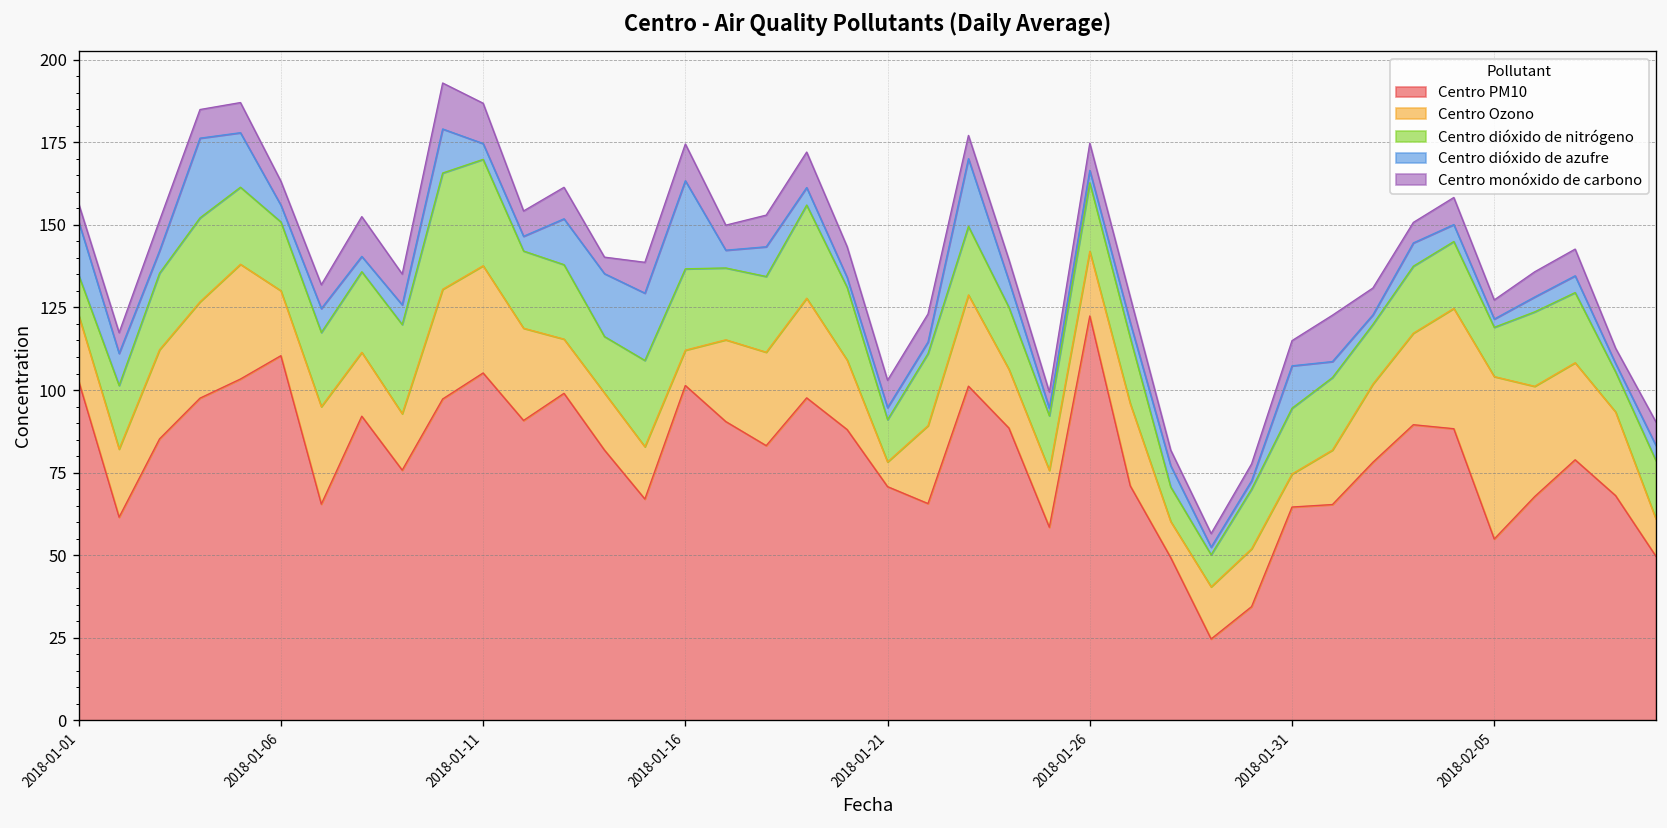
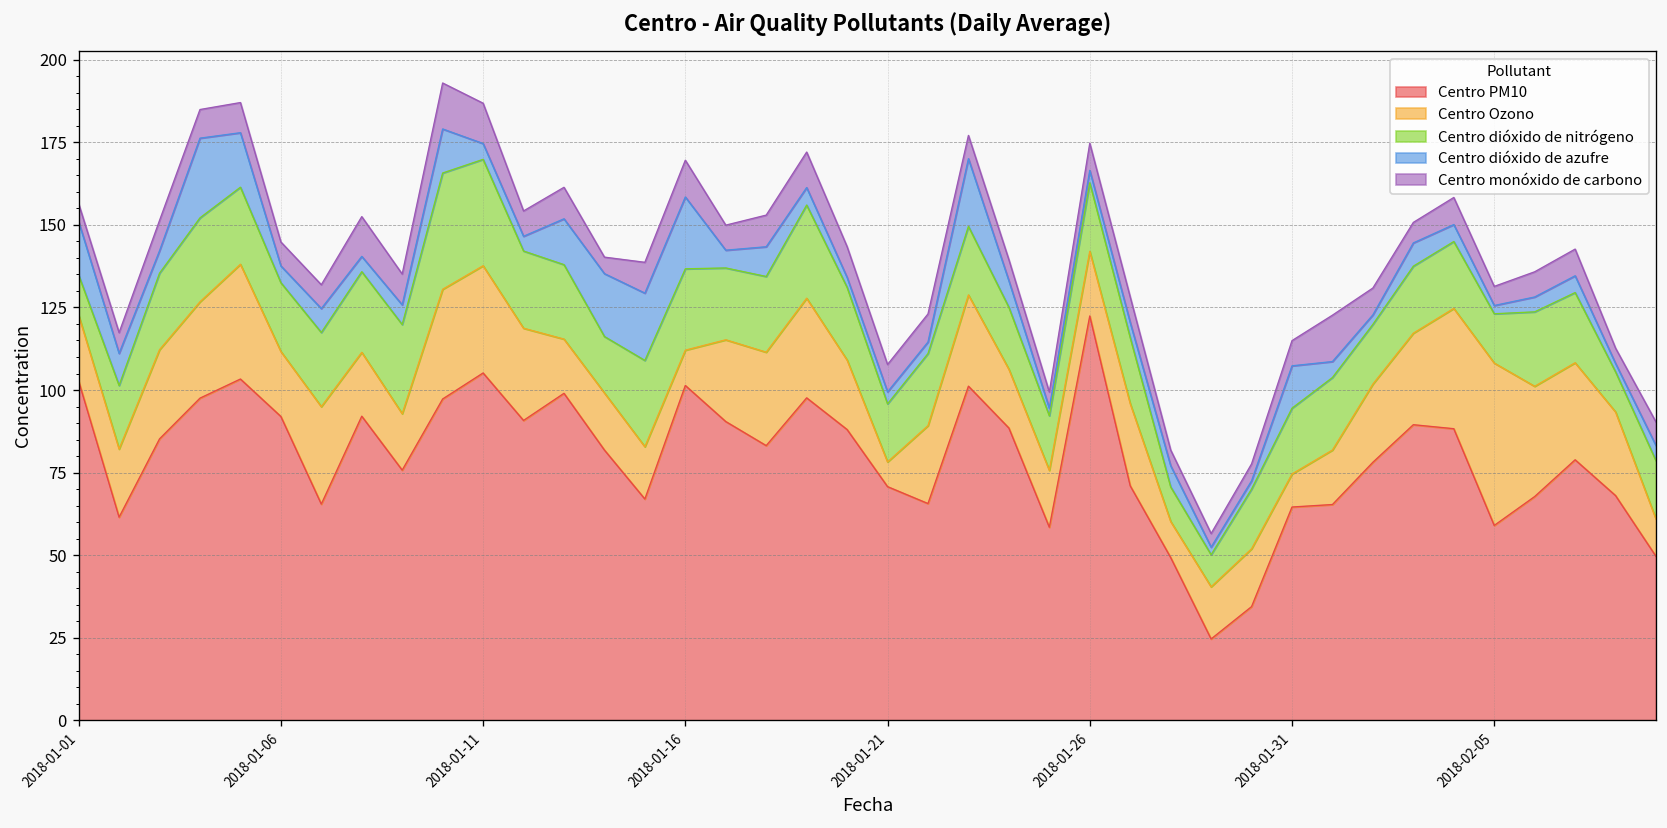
Centro PM10, 2018-01-06: 110 -> 92
Centro dióxido de azufre, 2018-01-16: 27 -> 22
Centro dióxido de nitrógeno, 2018-01-21: 13 -> 18
Centro PM10, 2018-02-05: 55 -> 59
